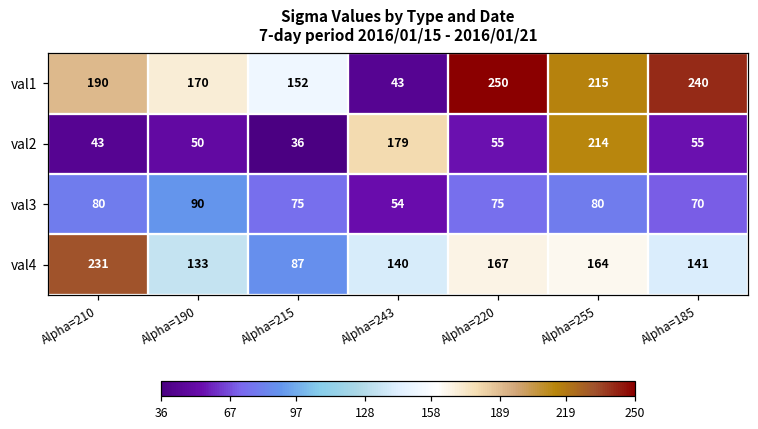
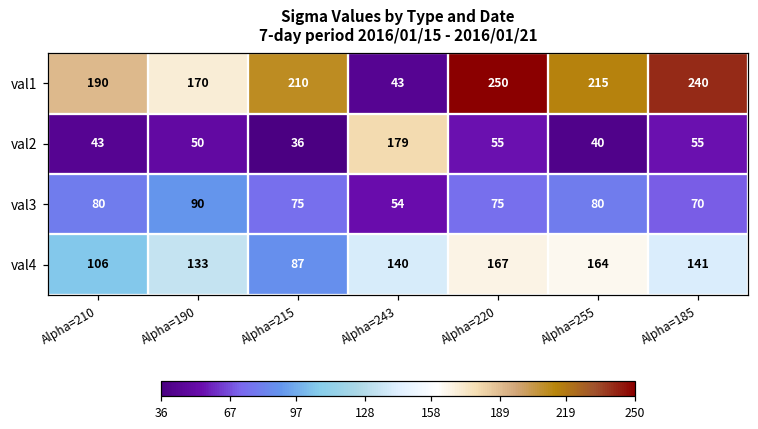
val1, Alpha=215: 152 -> 210
val2, Alpha=255: 214 -> 40
val4, Alpha=210: 231 -> 106
